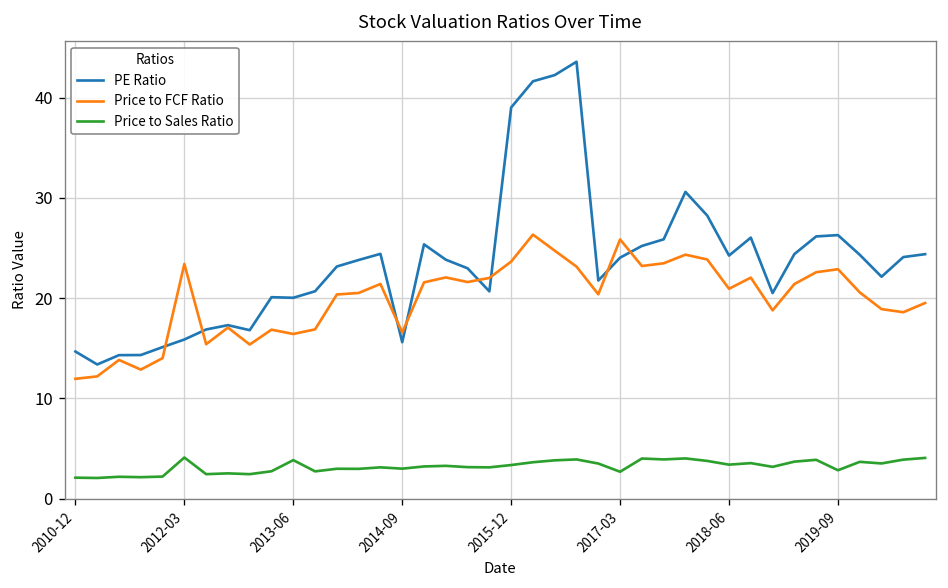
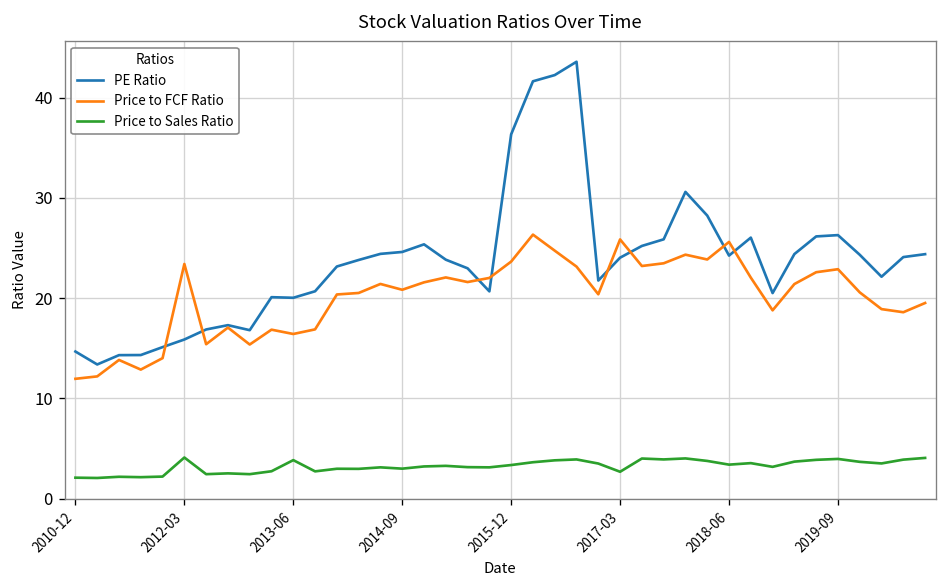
PE Ratio, 2014-09: 16 -> 25
Price to FCF Ratio, 2014-09: 17 -> 21
PE Ratio, 2015-12: 39 -> 36
Price to FCF Ratio, 2018-06: 21 -> 26
Price to Sales Ratio, 2019-09: 3 -> 4
